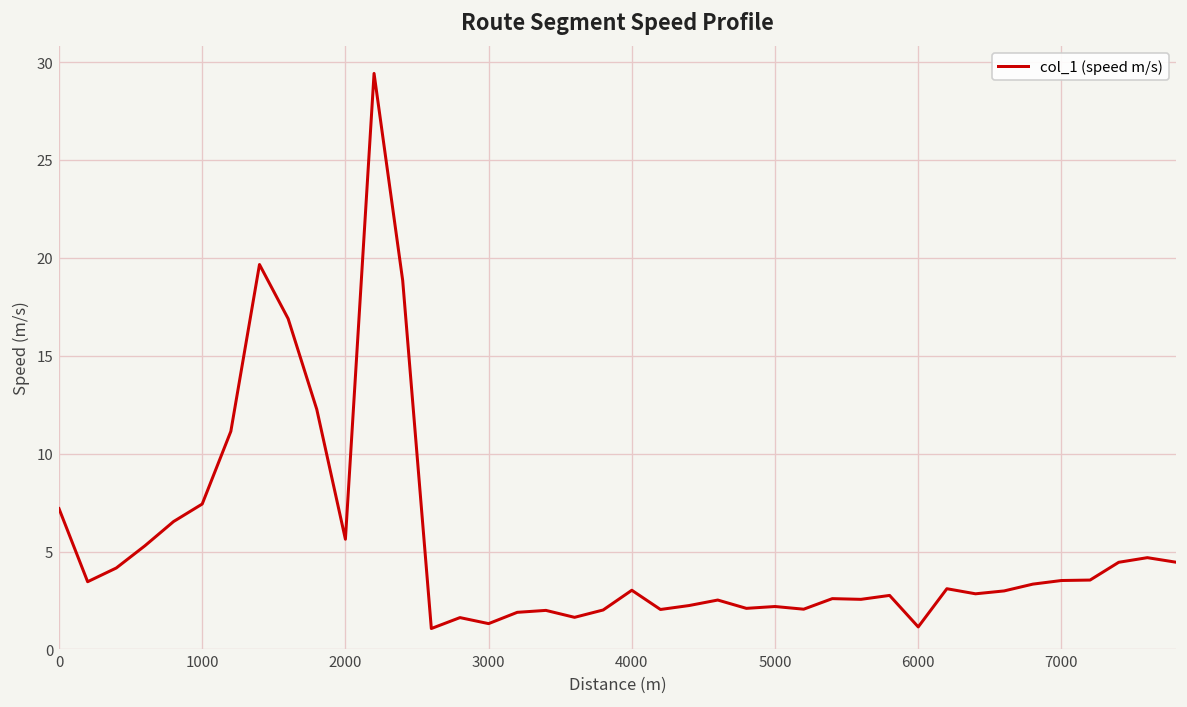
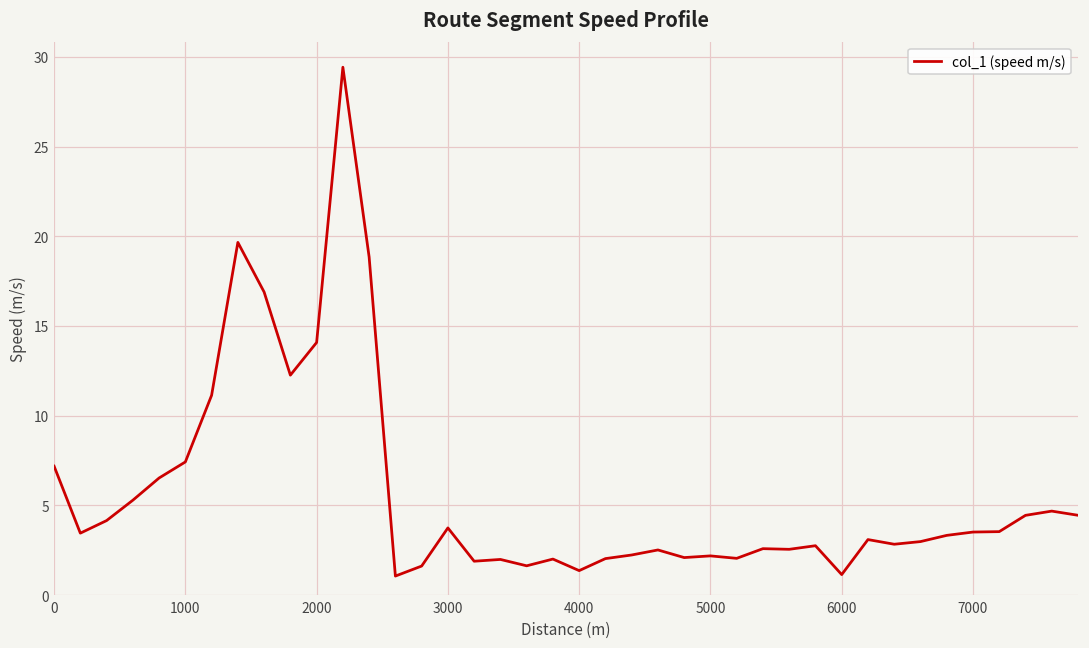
2000: 5.6 -> 14.1
3000: 1.3 -> 3.8
4000: 3.0 -> 1.4
